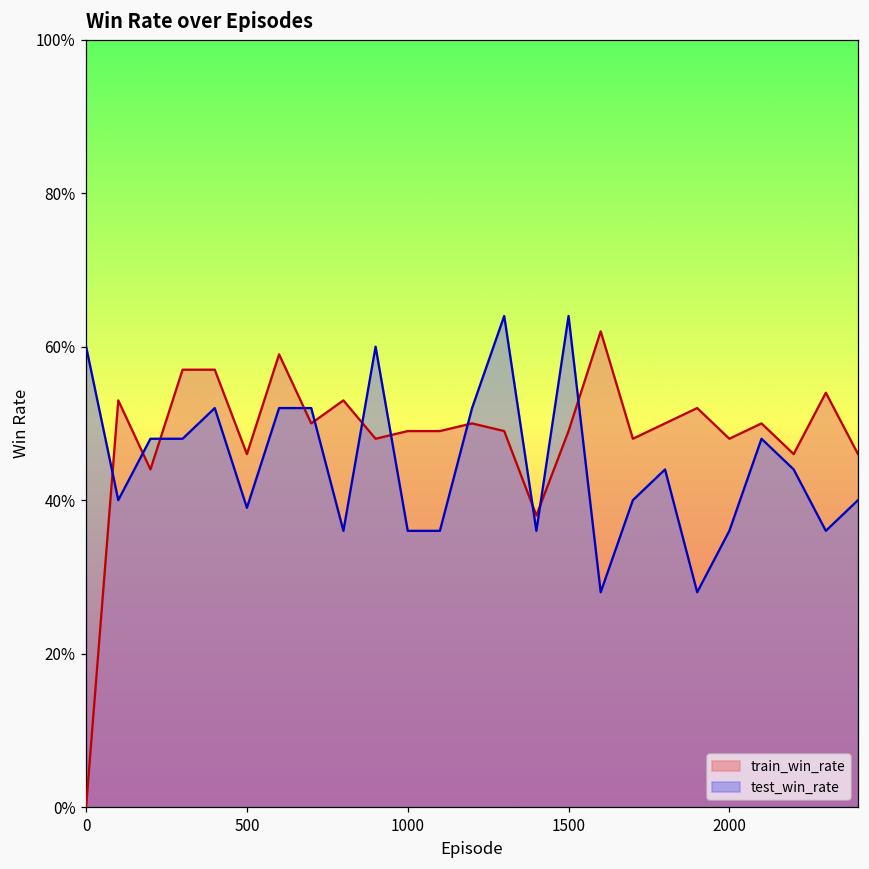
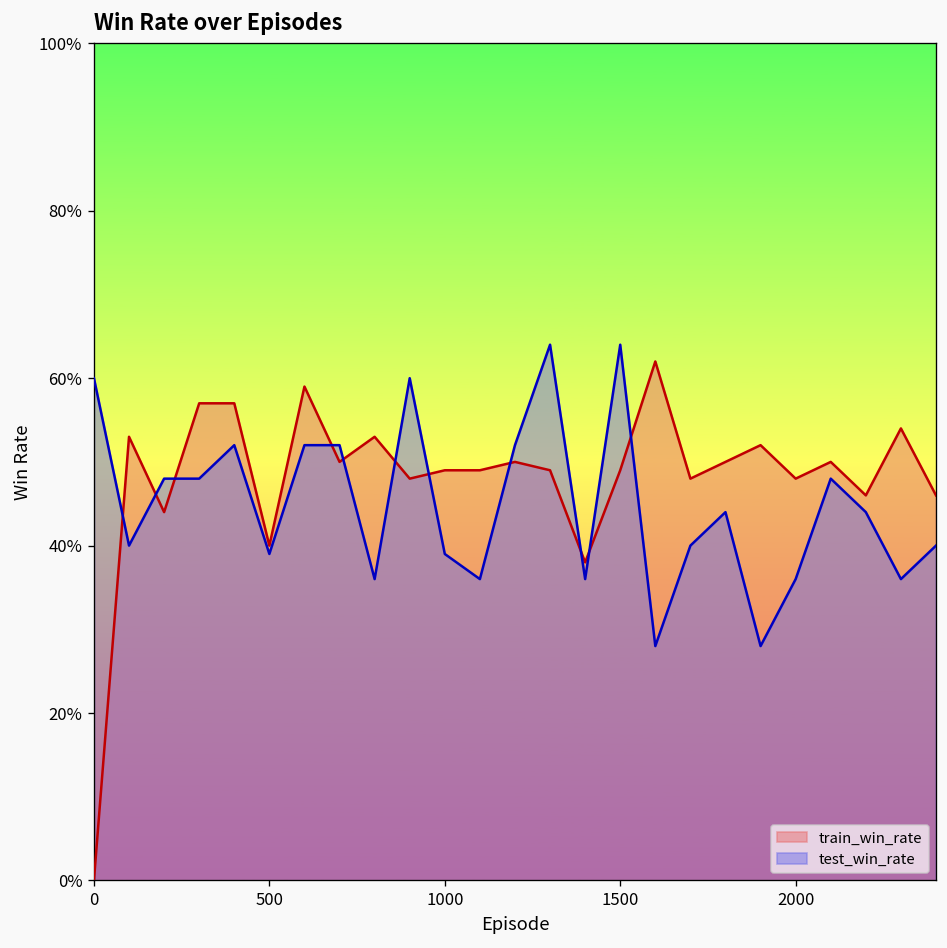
train_win_rate, 500: 46% -> 40%
test_win_rate, 1000: 36% -> 39%
